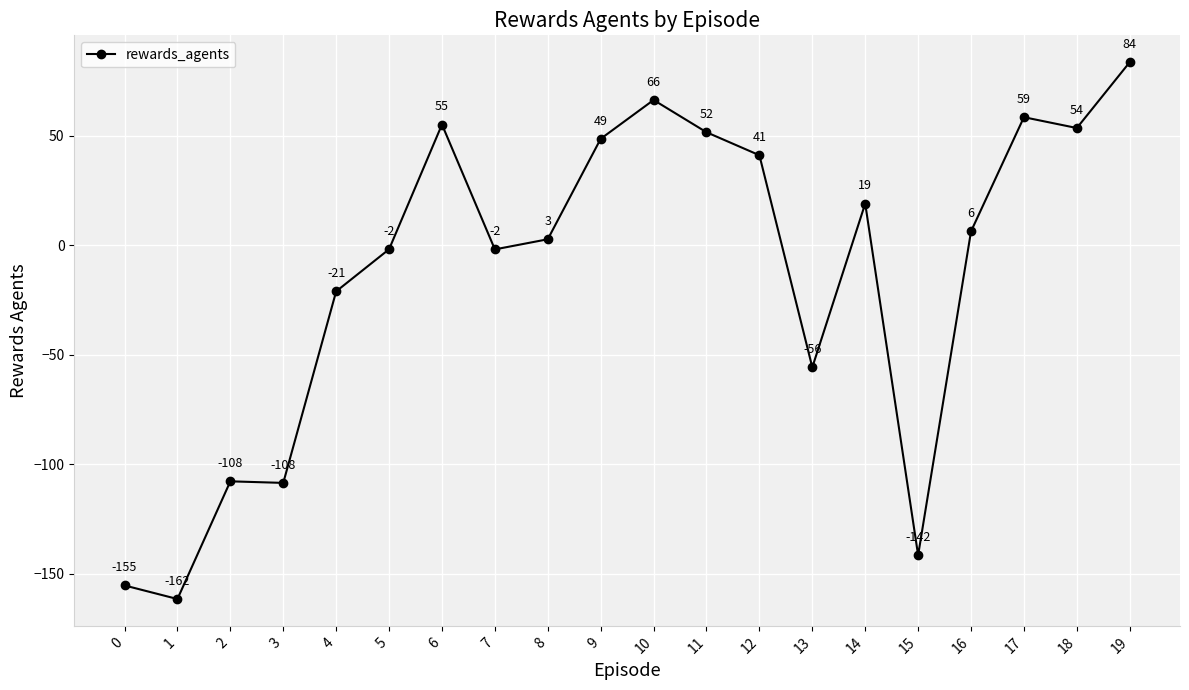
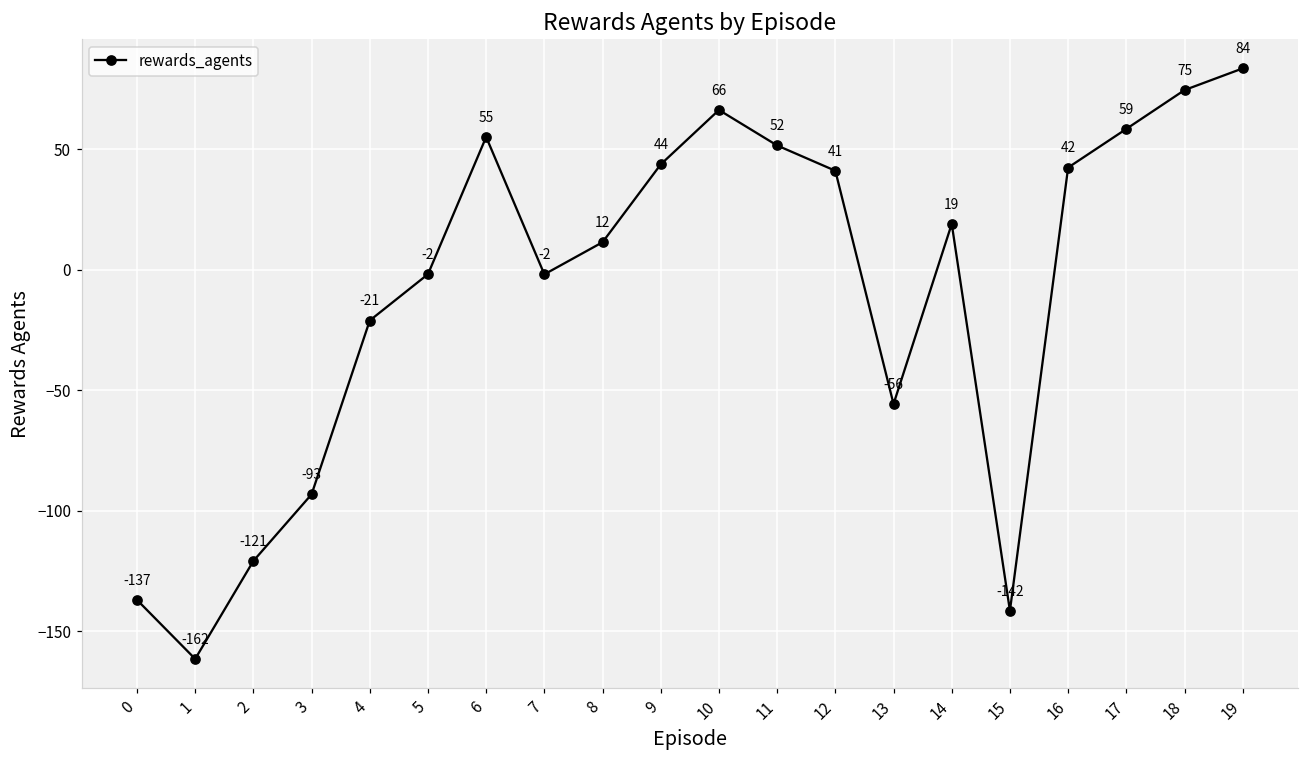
0: -155 -> -137
2: -108 -> -121
3: -108 -> -93
8: 3 -> 12
9: 49 -> 44
16: 6 -> 42
18: 54 -> 75
